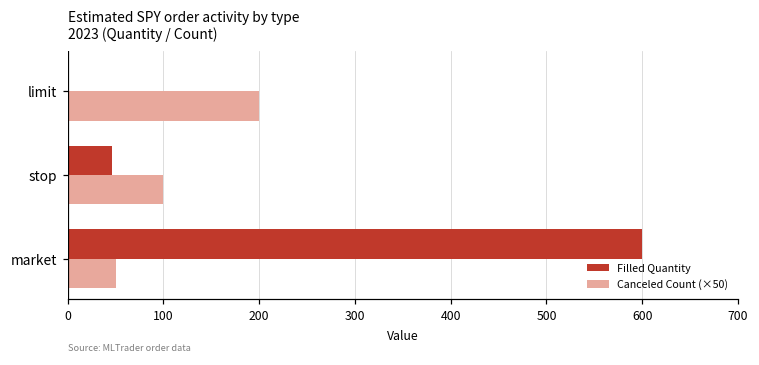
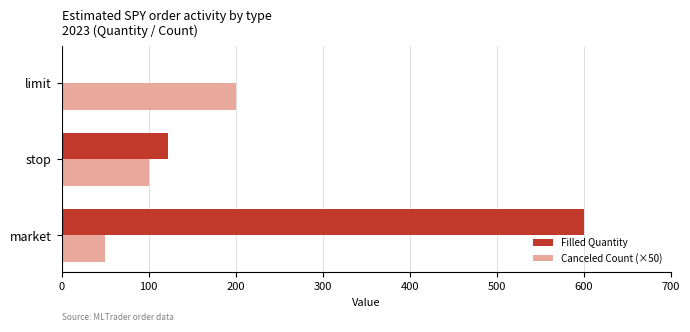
Filled Quantity, stop: 50 -> 120
